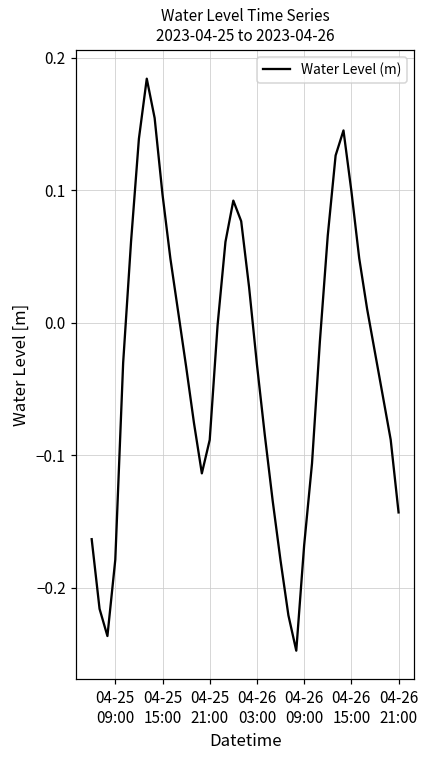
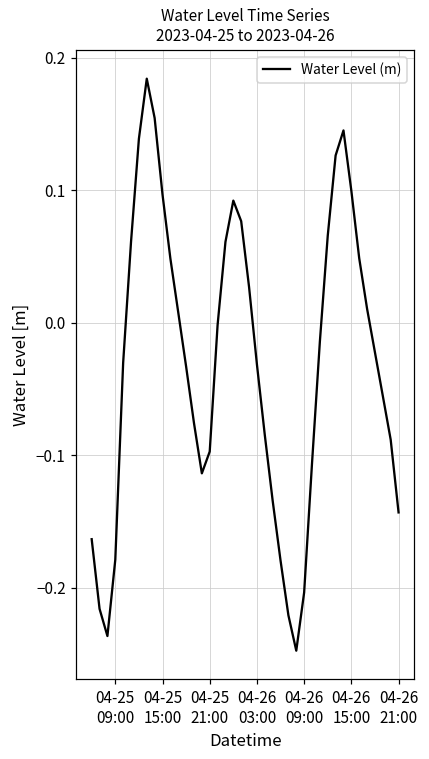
04-25 21:00: -0.089 -> -0.097
04-26 09:00: -0.168 -> -0.204
